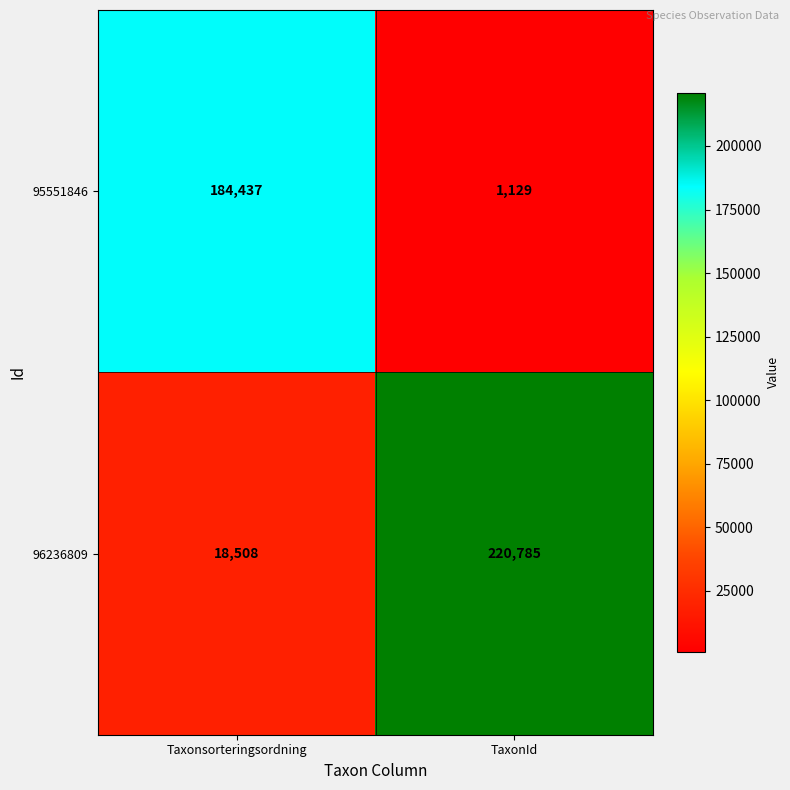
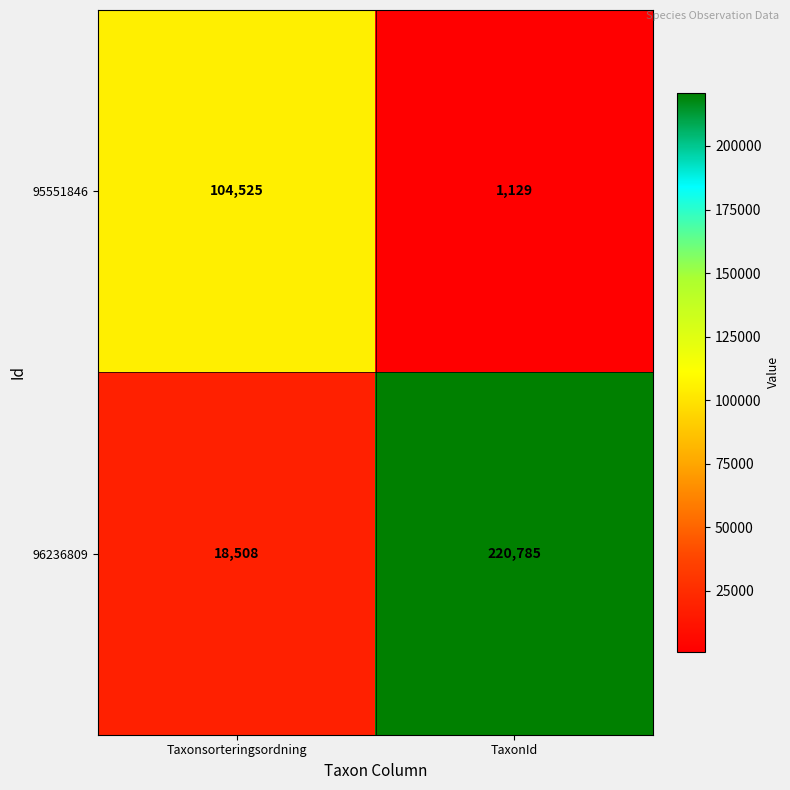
95551846, Taxonsorteringsordning: 184,437 -> 104,525
